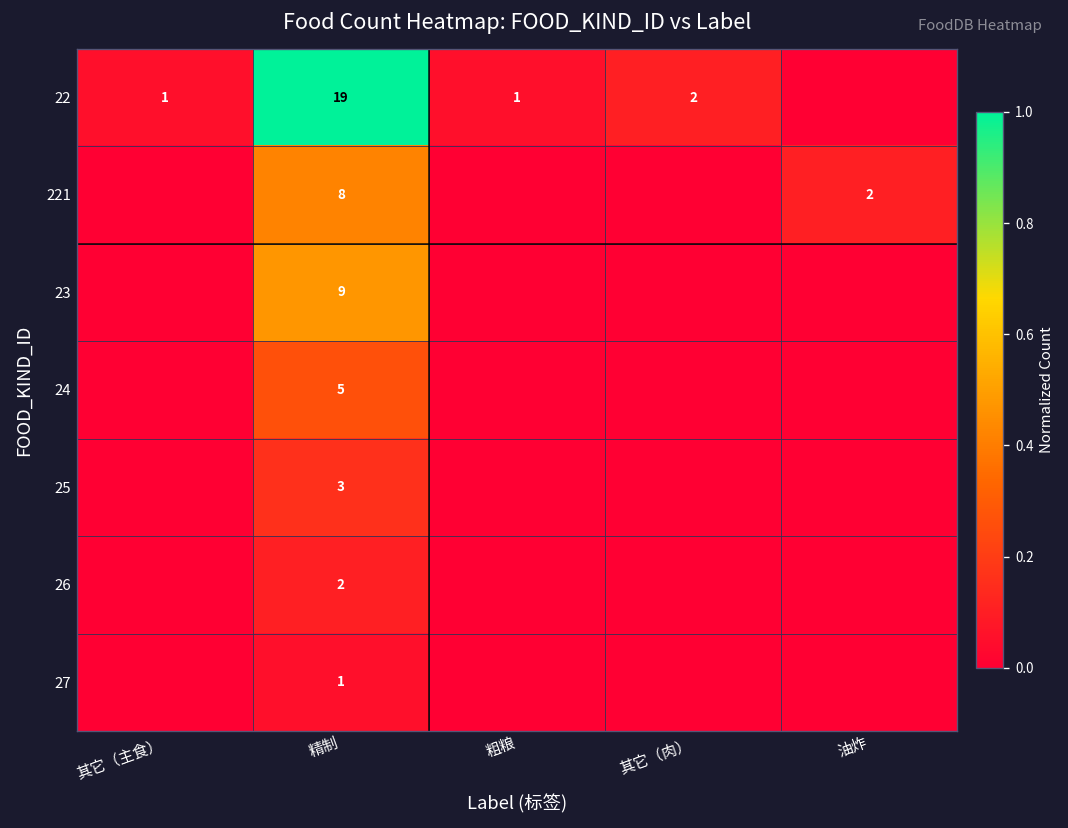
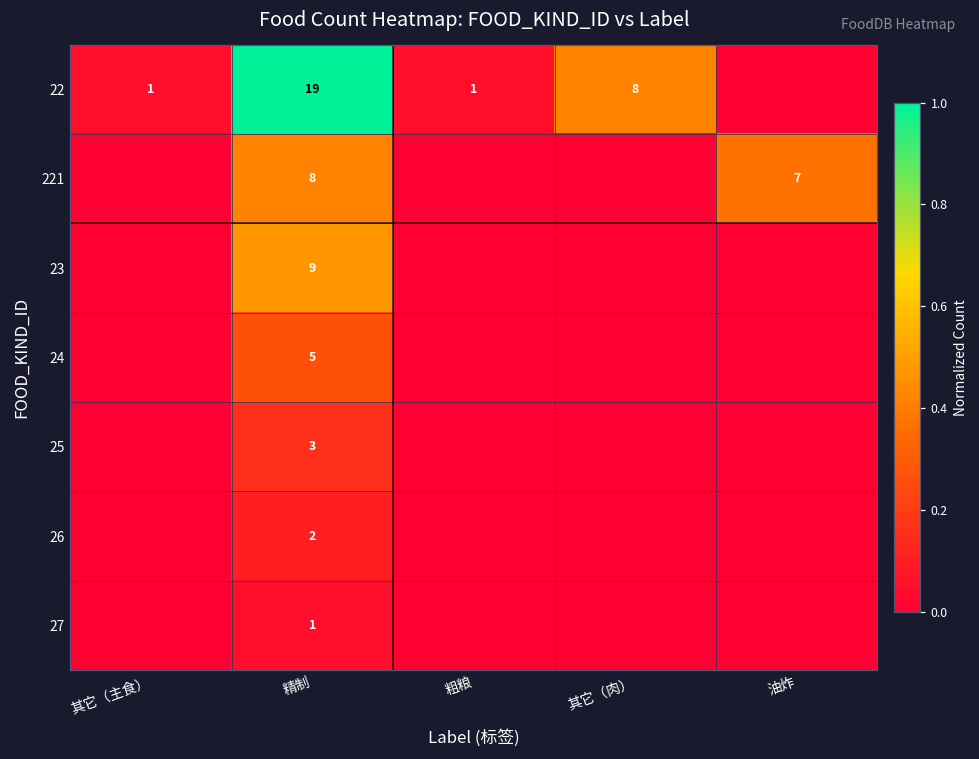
22, 其它（肉）: 2 -> 8
221, 油炸: 2 -> 7
